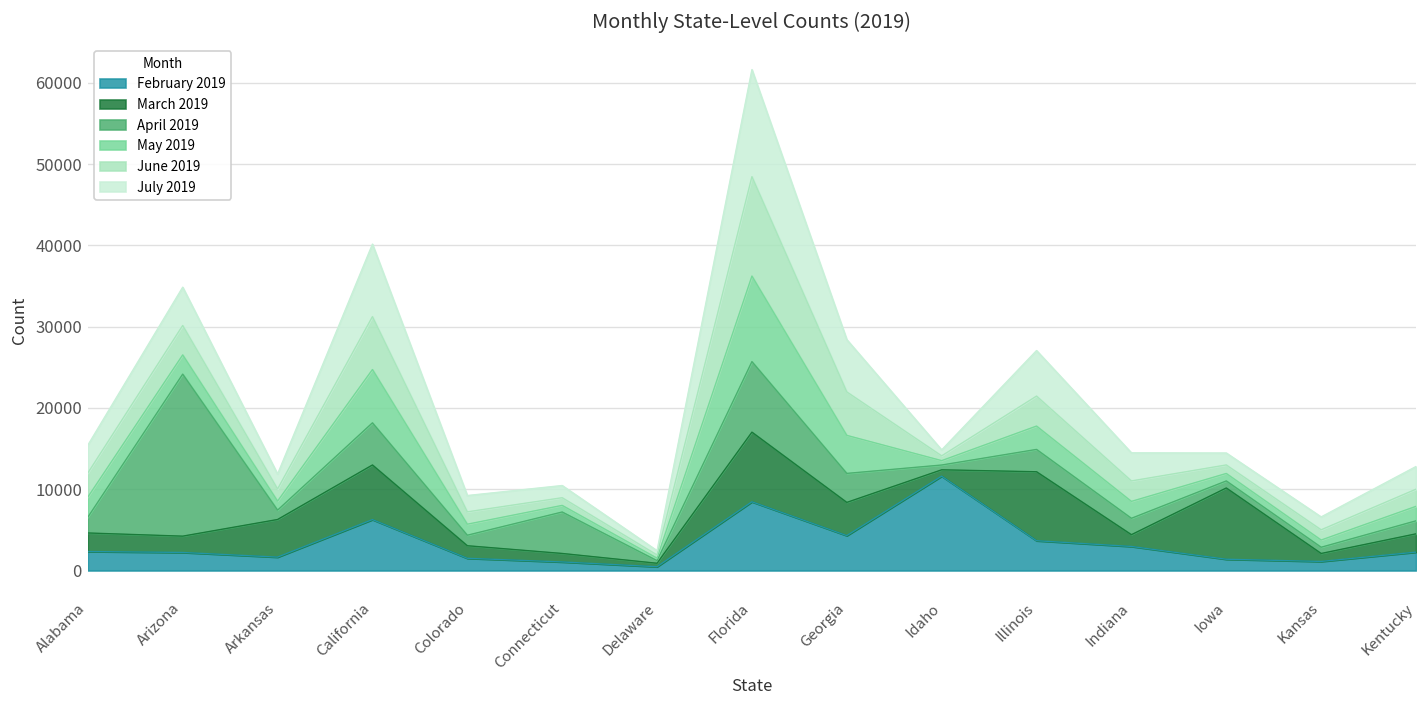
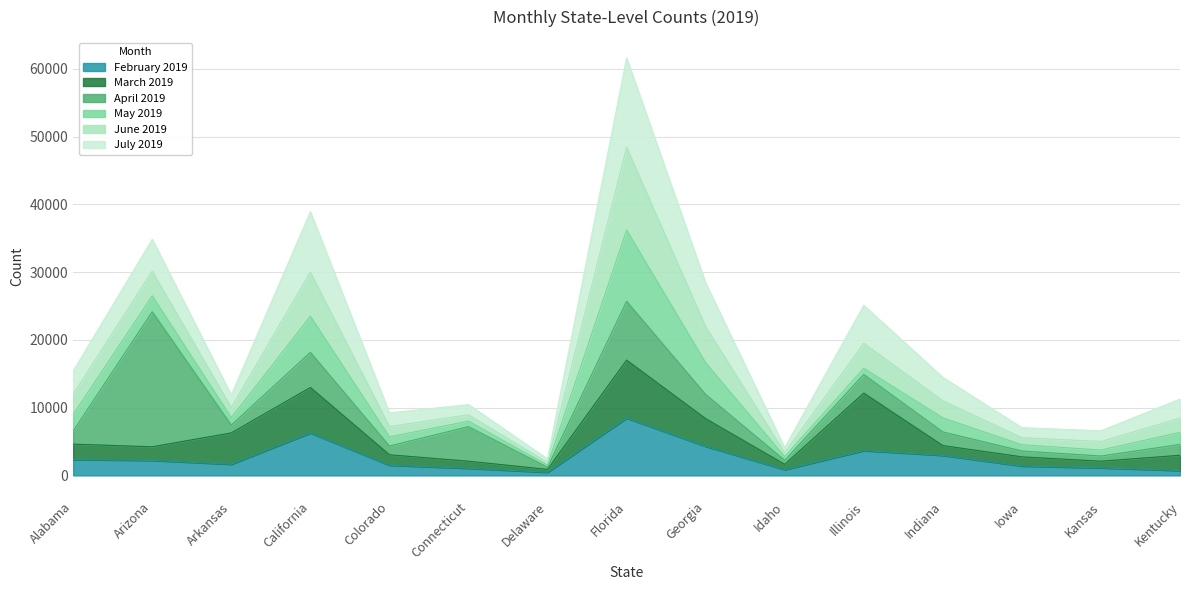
May 2019, California: 7000 -> 5000
February 2019, Idaho: 12000 -> 1000
May 2019, Illinois: 3000 -> 1000
March 2019, Iowa: 9000 -> 1000
February 2019, Kentucky: 2000 -> 1000
